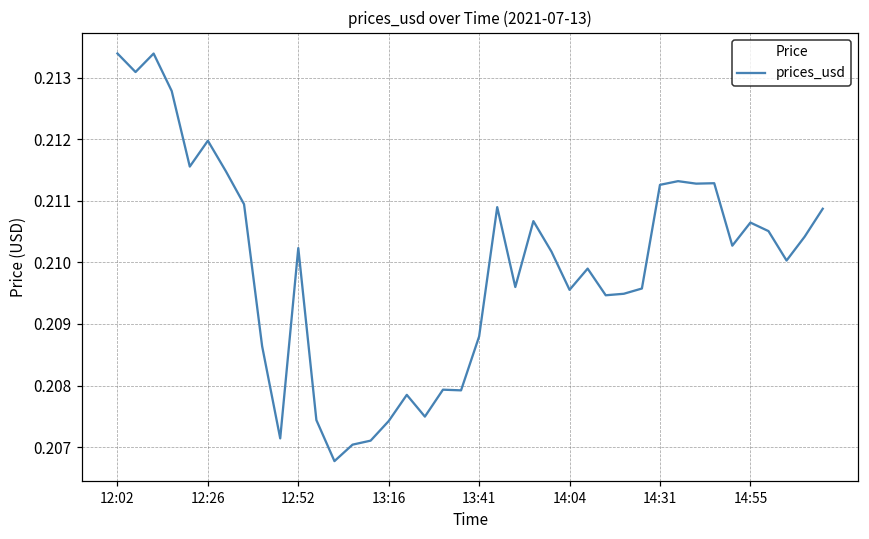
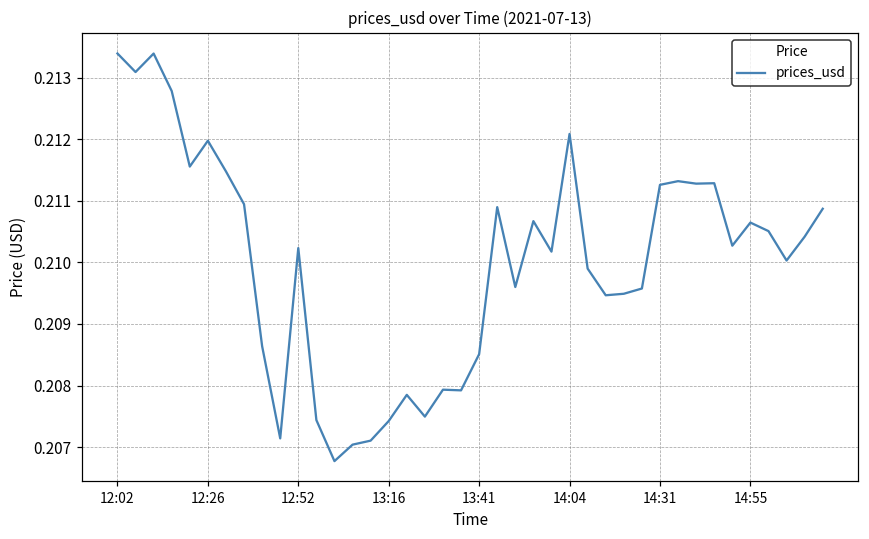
13:41: 0.2088 -> 0.2085
14:04: 0.2096 -> 0.2121
